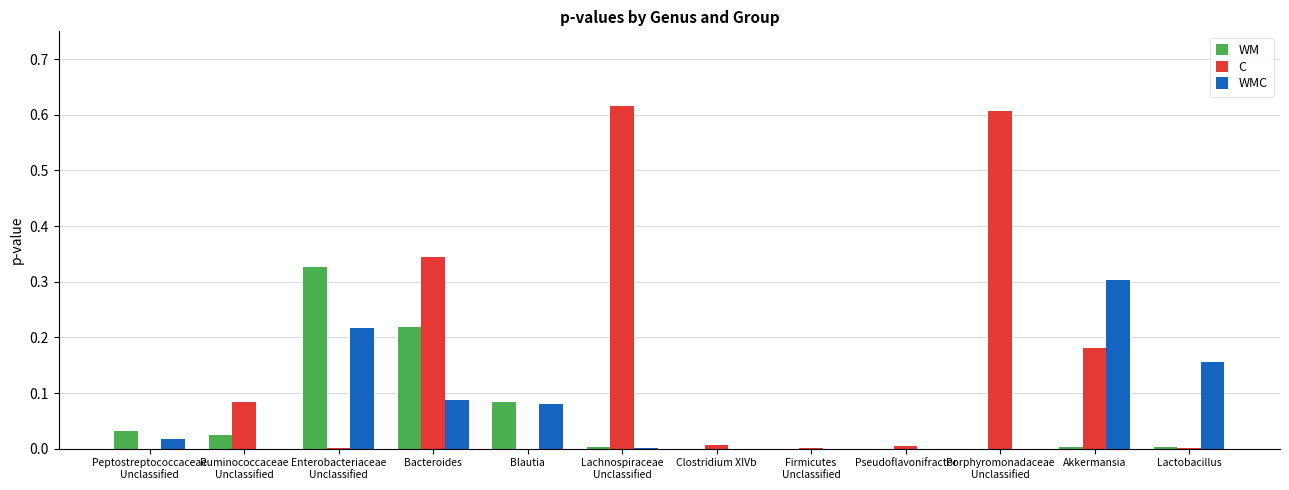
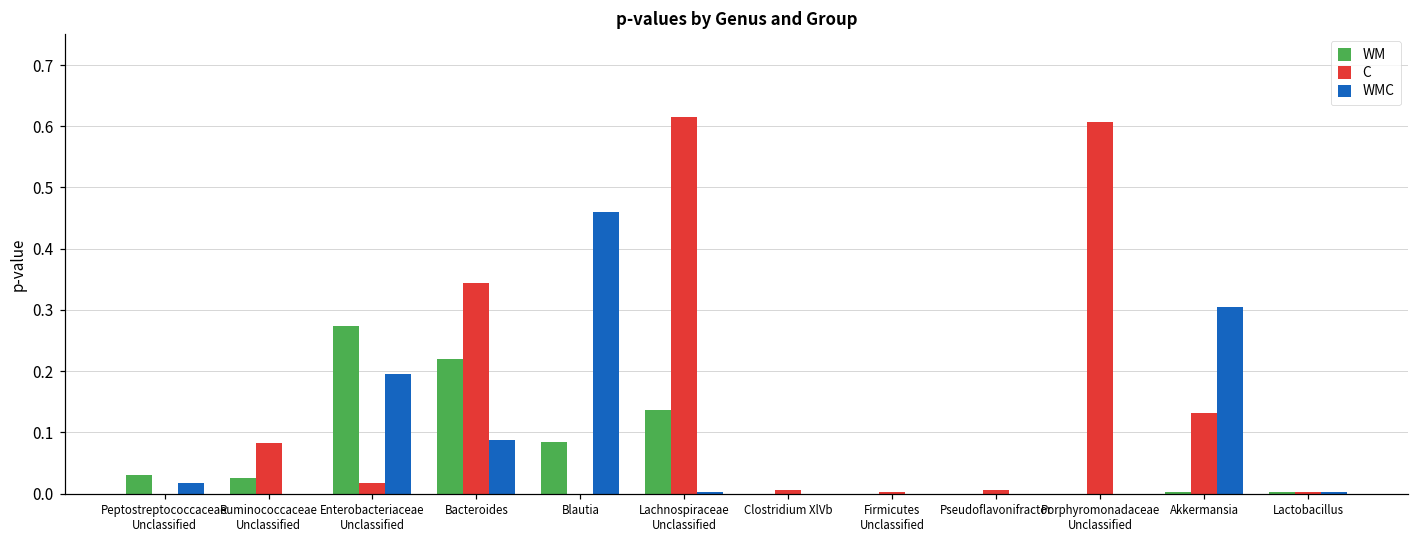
WM, Enterobacteriaceae Unclassified: 0.33 -> 0.27
C, Enterobacteriaceae Unclassified: 0.00 -> 0.02
WMC, Enterobacteriaceae Unclassified: 0.22 -> 0.20
WMC, Blautia: 0.08 -> 0.46
WM, Lachnospiraceae Unclassified: 0.00 -> 0.14
C, Akkermansia: 0.18 -> 0.13
WMC, Lactobacillus: 0.16 -> 0.00
